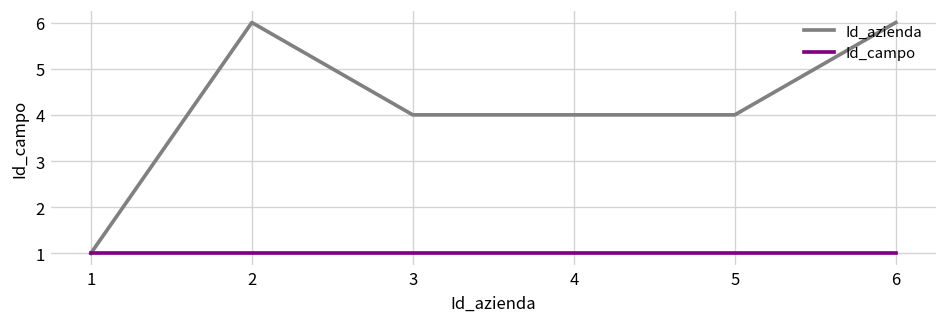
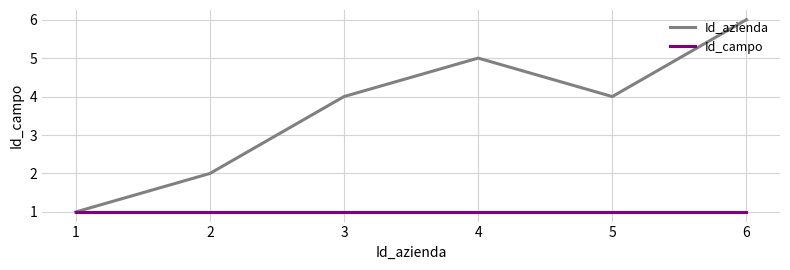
Id_azienda, 2: 6 -> 2
Id_azienda, 4: 4 -> 5
